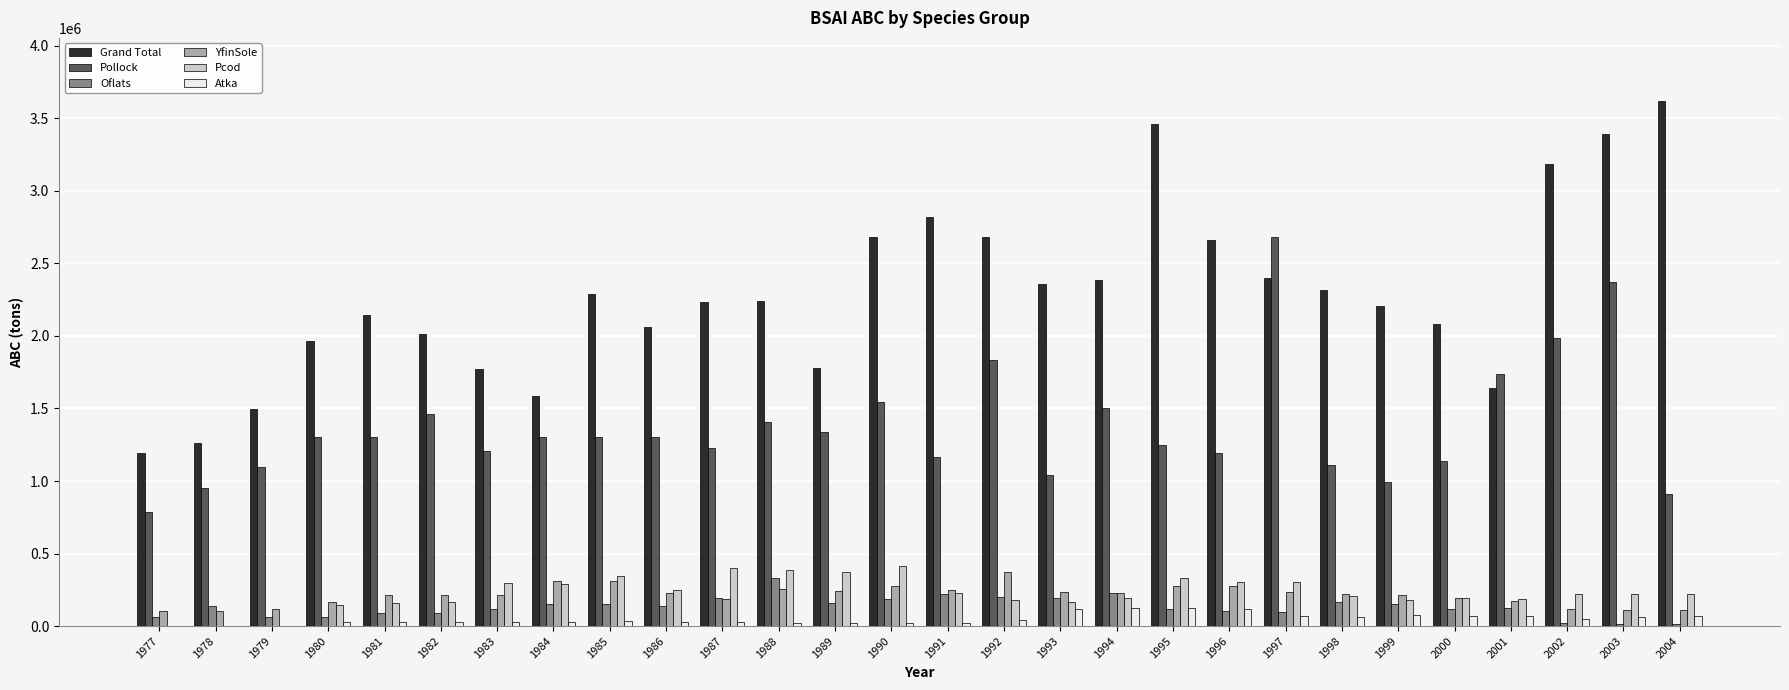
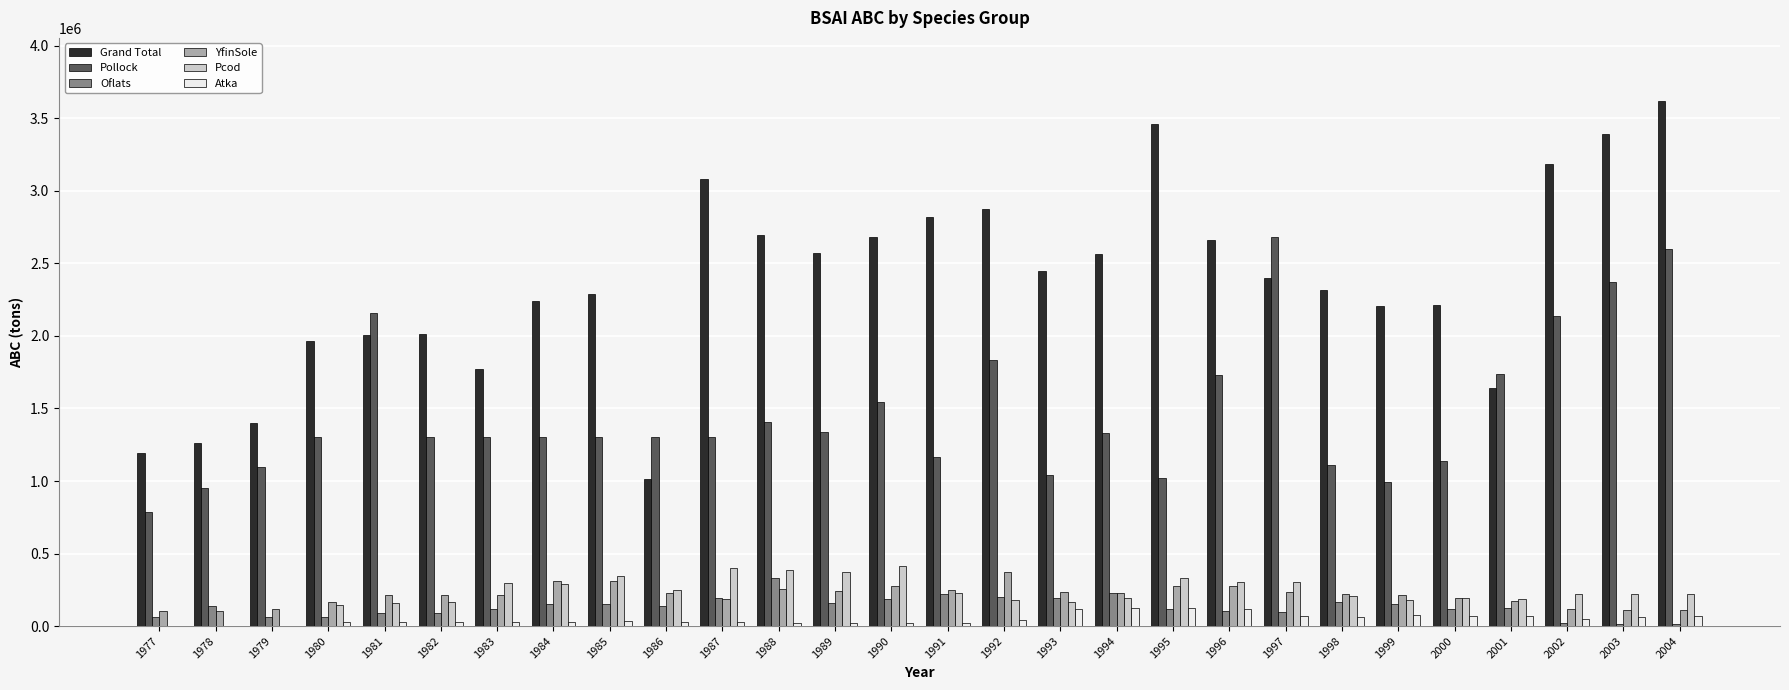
Grand Total, 1979: 1500000 -> 1400000
Grand Total, 1981: 2150000 -> 2010000
Pollock, 1981: 1300000 -> 2160000
Pollock, 1982: 1460000 -> 1300000
Pollock, 1983: 1210000 -> 1300000
Grand Total, 1984: 1580000 -> 2240000
Grand Total, 1986: 2060000 -> 1010000
Grand Total, 1987: 2240000 -> 3080000
Pollock, 1987: 1220000 -> 1300000
Grand Total, 1988: 2240000 -> 2690000
Grand Total, 1989: 1780000 -> 2570000
Grand Total, 1992: 2680000 -> 2880000
Grand Total, 1993: 2360000 -> 2450000
Grand Total, 1994: 2390000 -> 2570000
Pollock, 1994: 1500000 -> 1330000
Pollock, 1995: 1250000 -> 1020000
Pollock, 1996: 1190000 -> 1730000
Grand Total, 2000: 2080000 -> 2210000
Pollock, 2002: 1990000 -> 2140000
Pollock, 2004: 910000 -> 2600000
